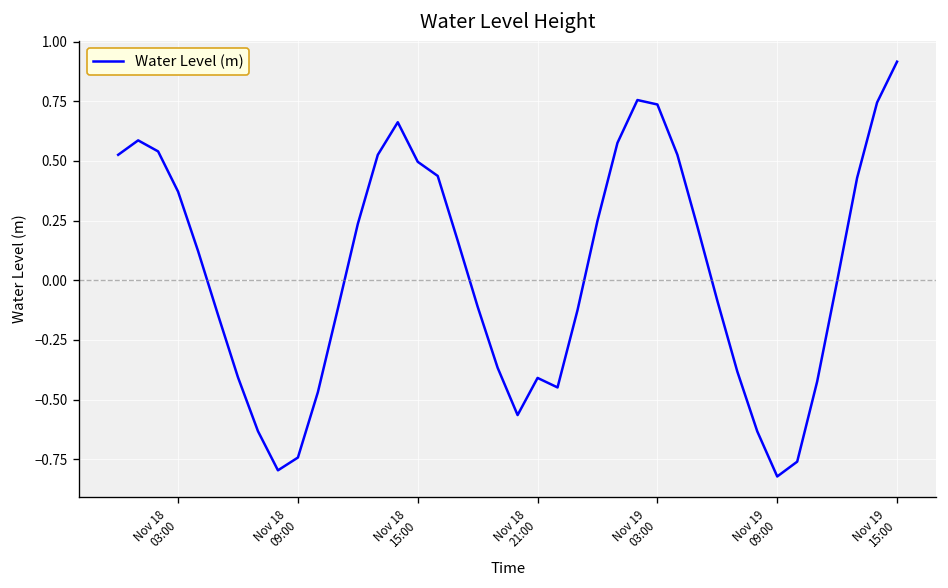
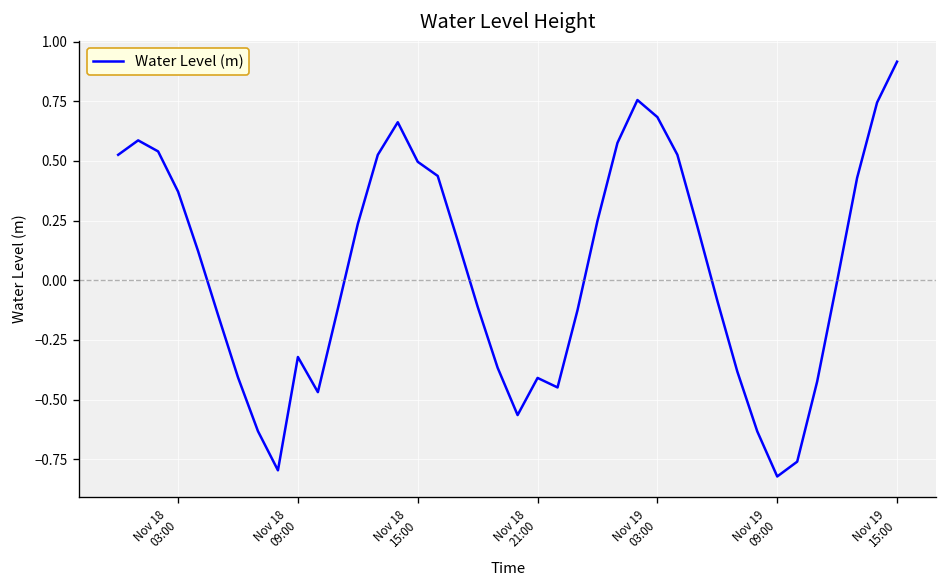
Nov 18 09:00: -0.74 -> -0.32
Nov 19 03:00: 0.74 -> 0.68
